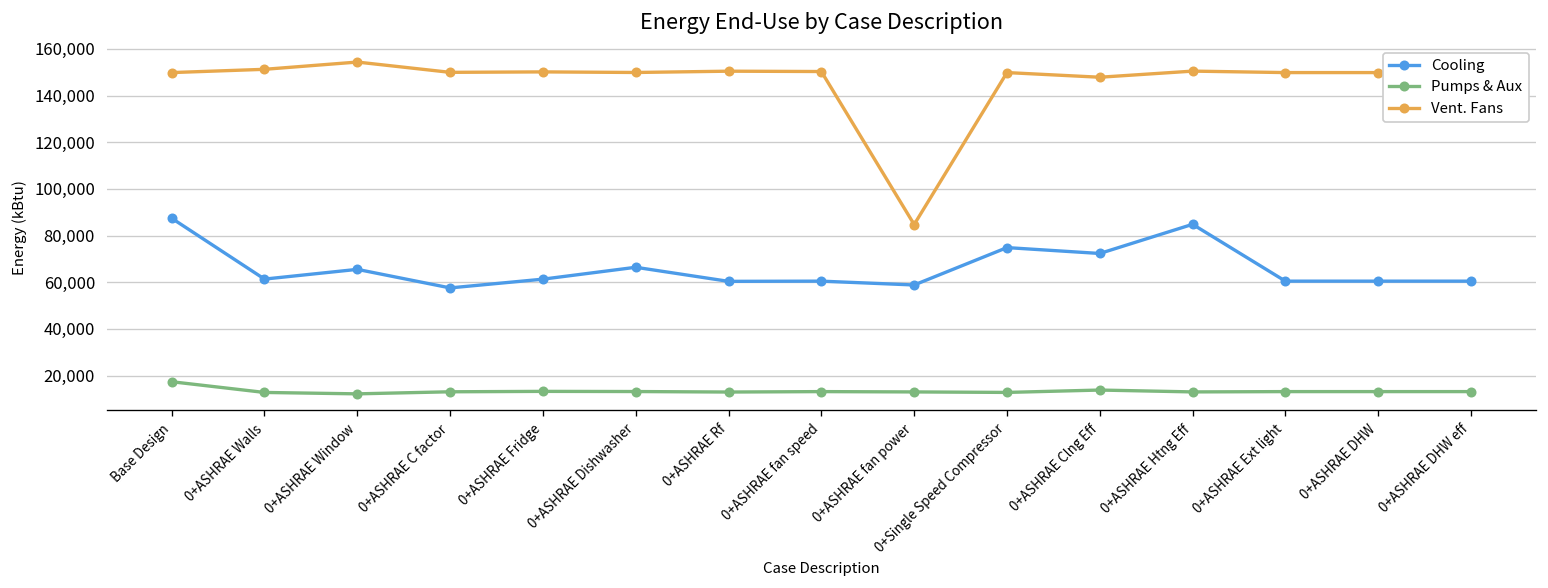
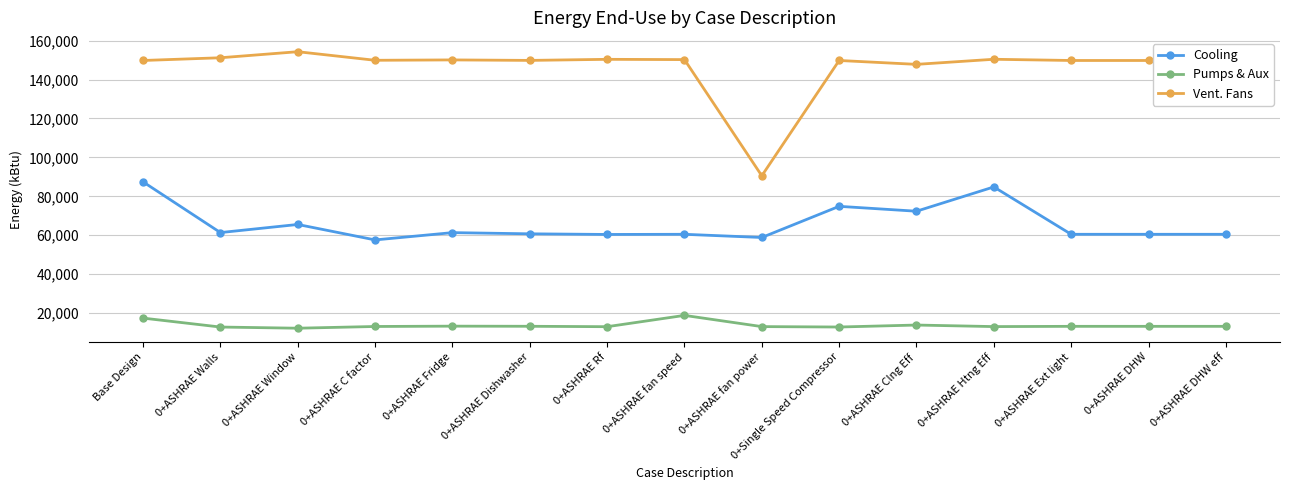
Cooling, 0+ASHRAE Dishwasher: 66,000 -> 61,000
Pumps & Aux, 0+ASHRAE fan speed: 13,000 -> 19,000
Vent. Fans, 0+ASHRAE fan power: 85,000 -> 91,000
